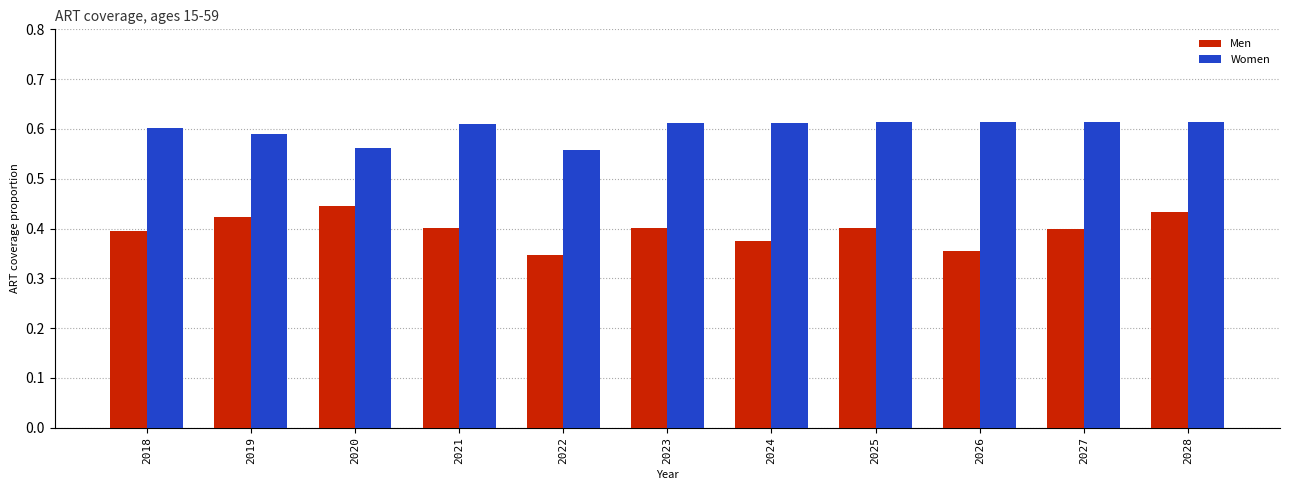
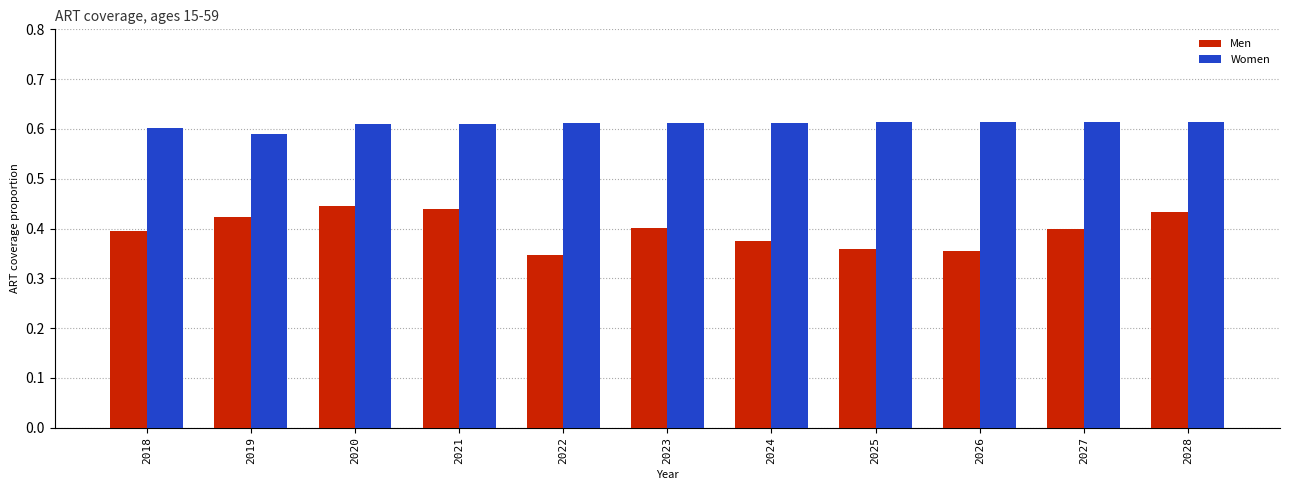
Women, 2020: 0.56 -> 0.61
Men, 2021: 0.40 -> 0.44
Women, 2022: 0.56 -> 0.61
Men, 2025: 0.40 -> 0.36
